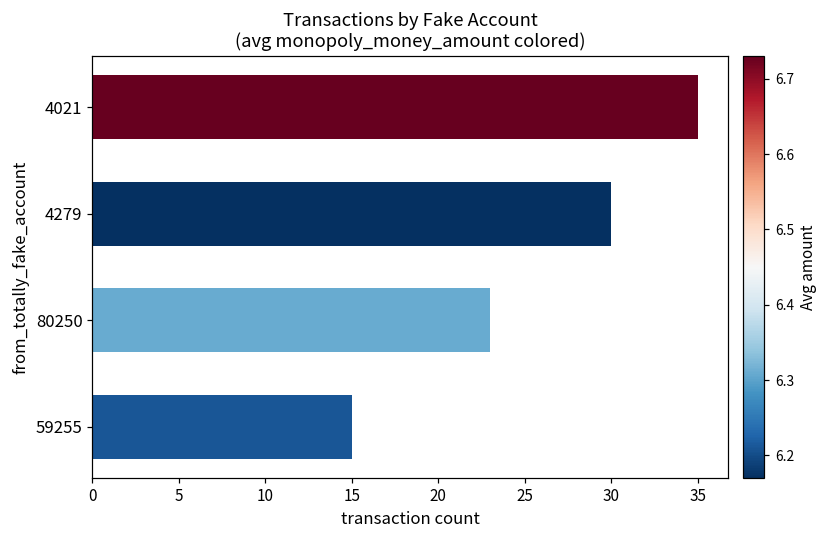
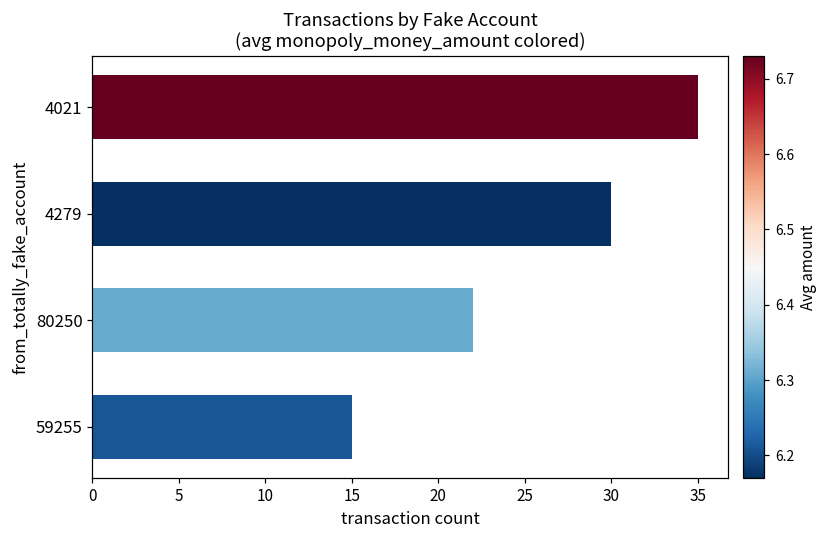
80250: 23 -> 22
